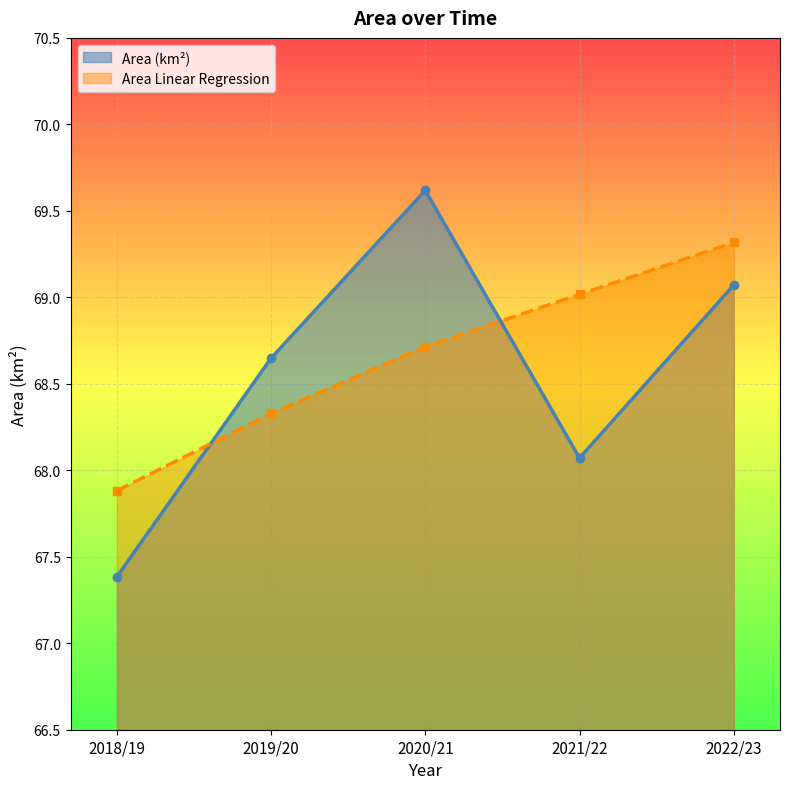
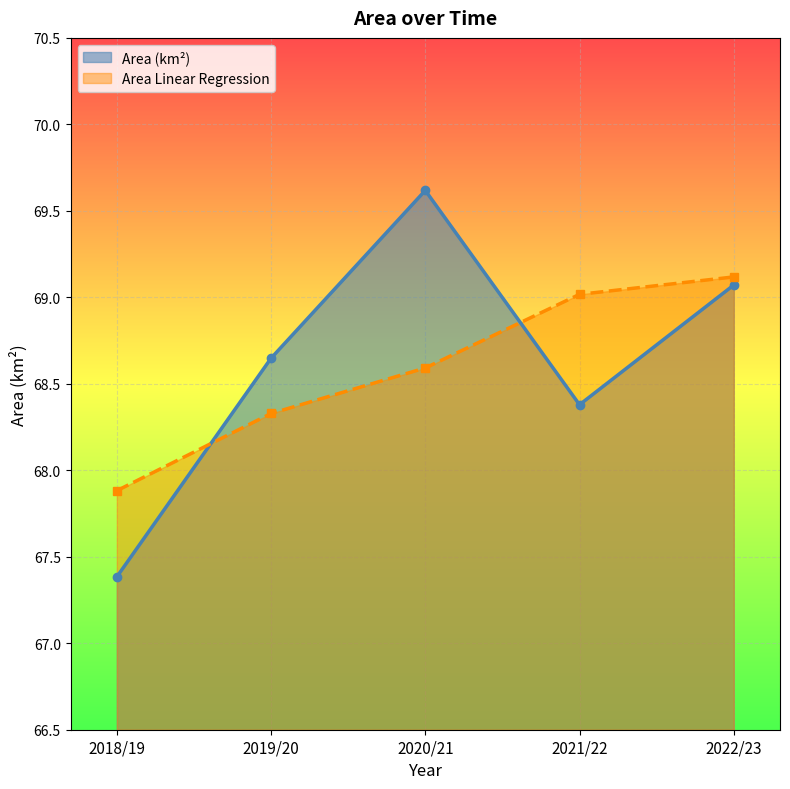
Area Linear Regression, 2020/21: 68.71 -> 68.59
Area (km²), 2021/22: 68.07 -> 68.38
Area Linear Regression, 2022/23: 69.32 -> 69.12
